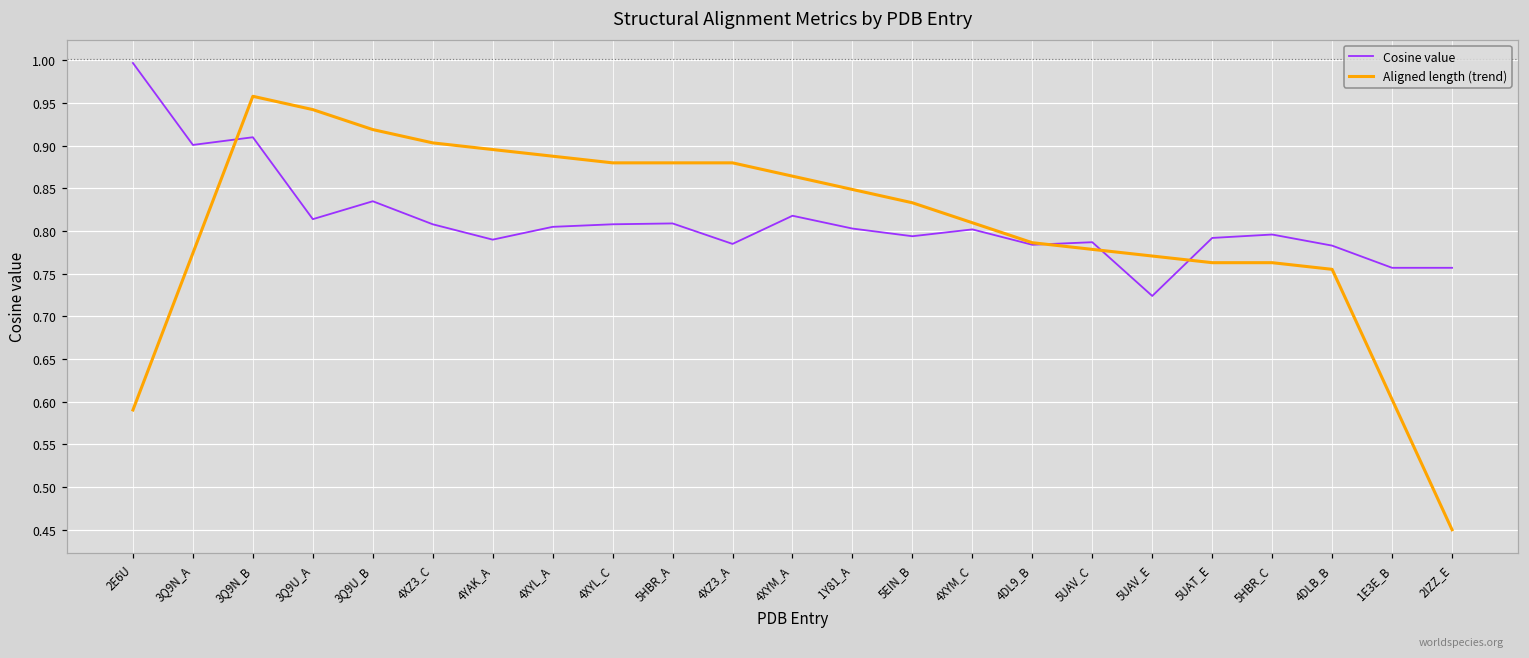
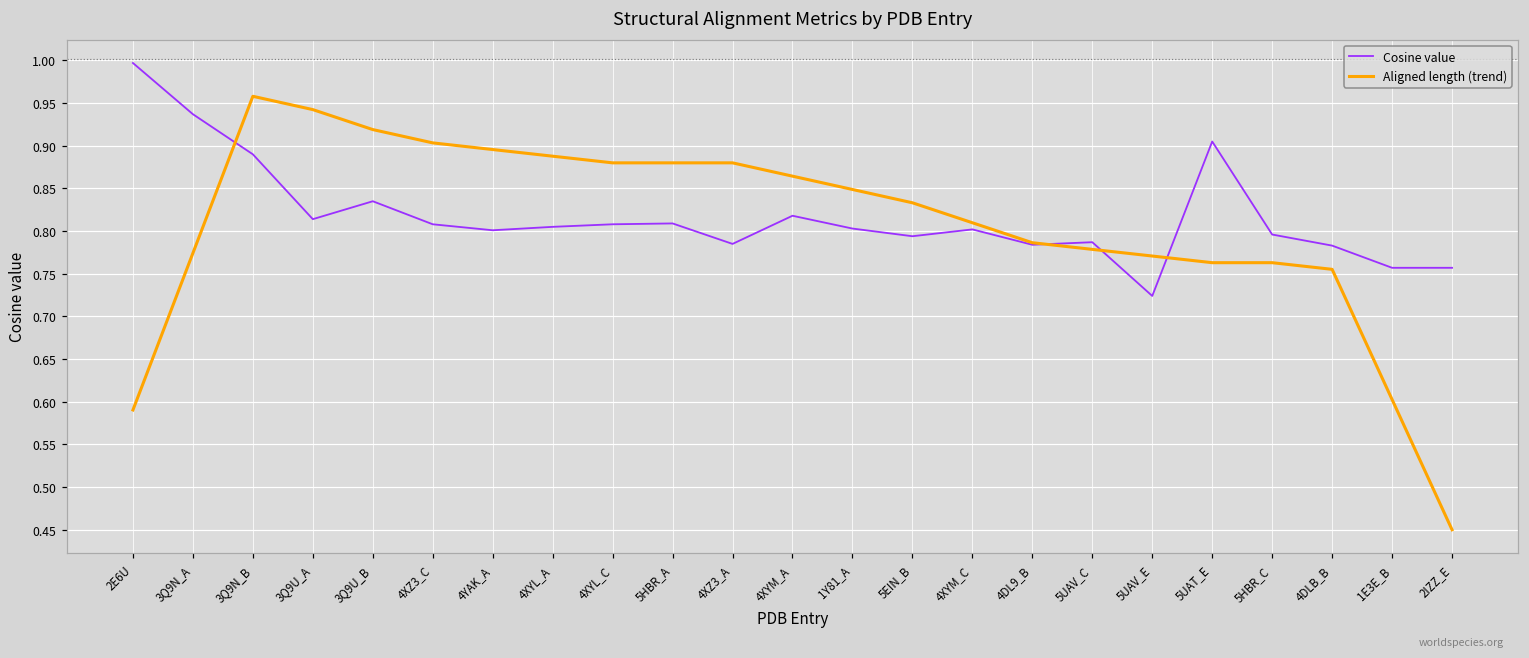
Cosine value, 3Q9N_A: 0.90 -> 0.94
Cosine value, 3Q9N_B: 0.91 -> 0.89
Cosine value, 4YAK_A: 0.79 -> 0.80
Cosine value, 5UAT_E: 0.79 -> 0.91
